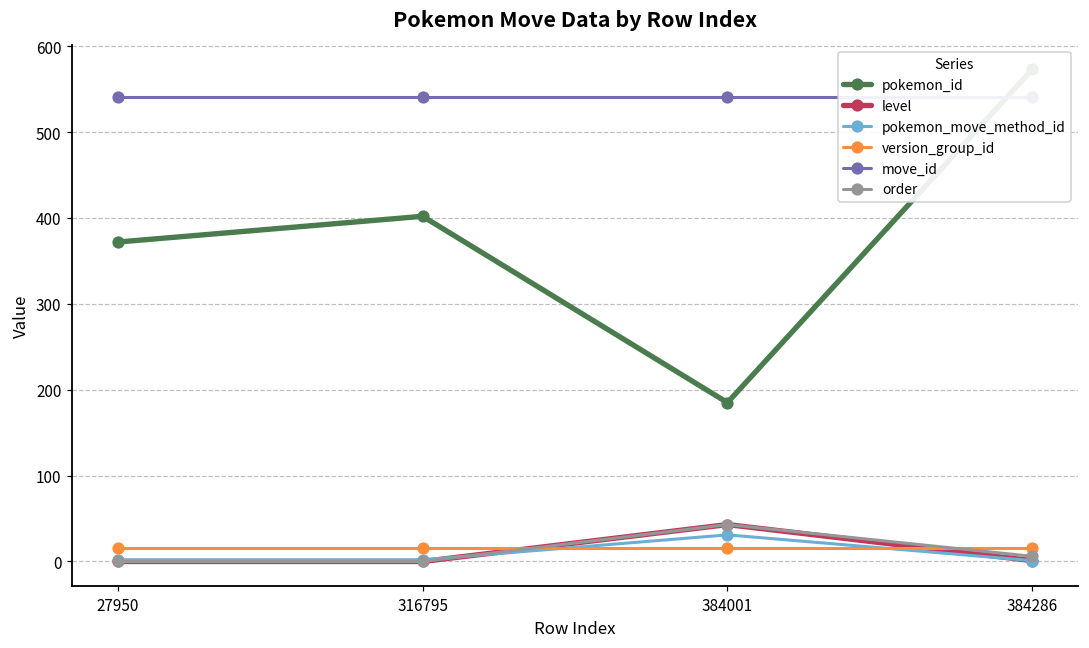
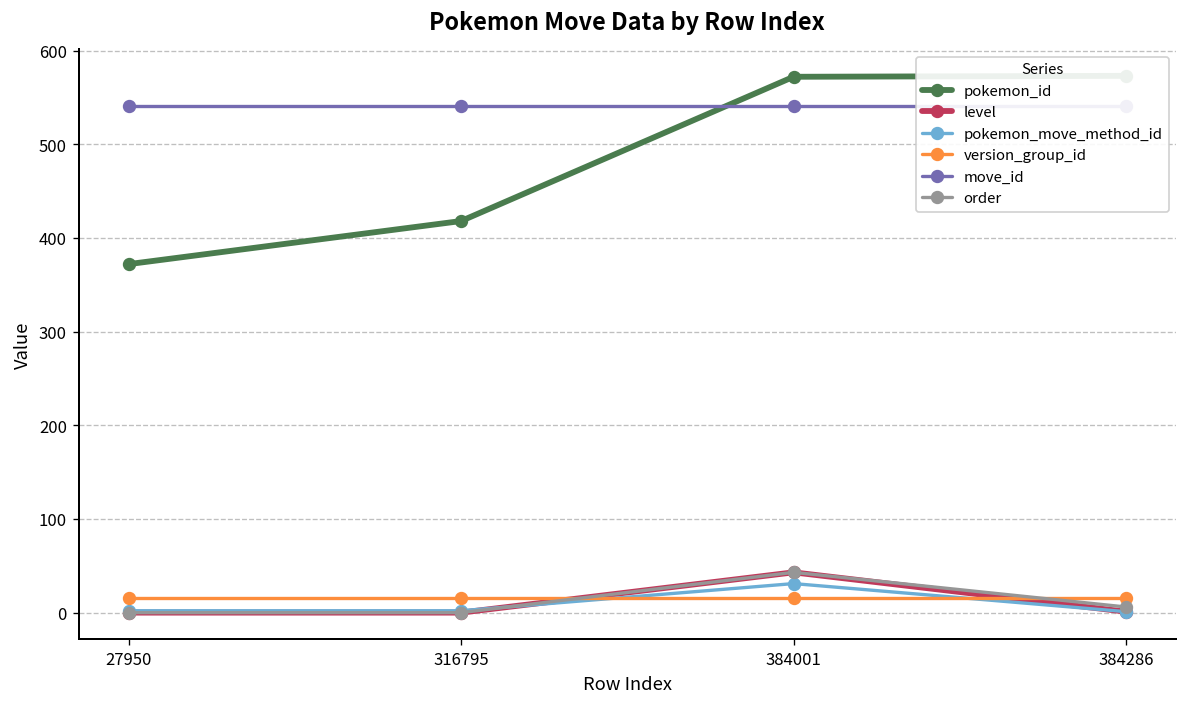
pokemon_id, 316795: 400 -> 420
pokemon_id, 384001: 190 -> 570
